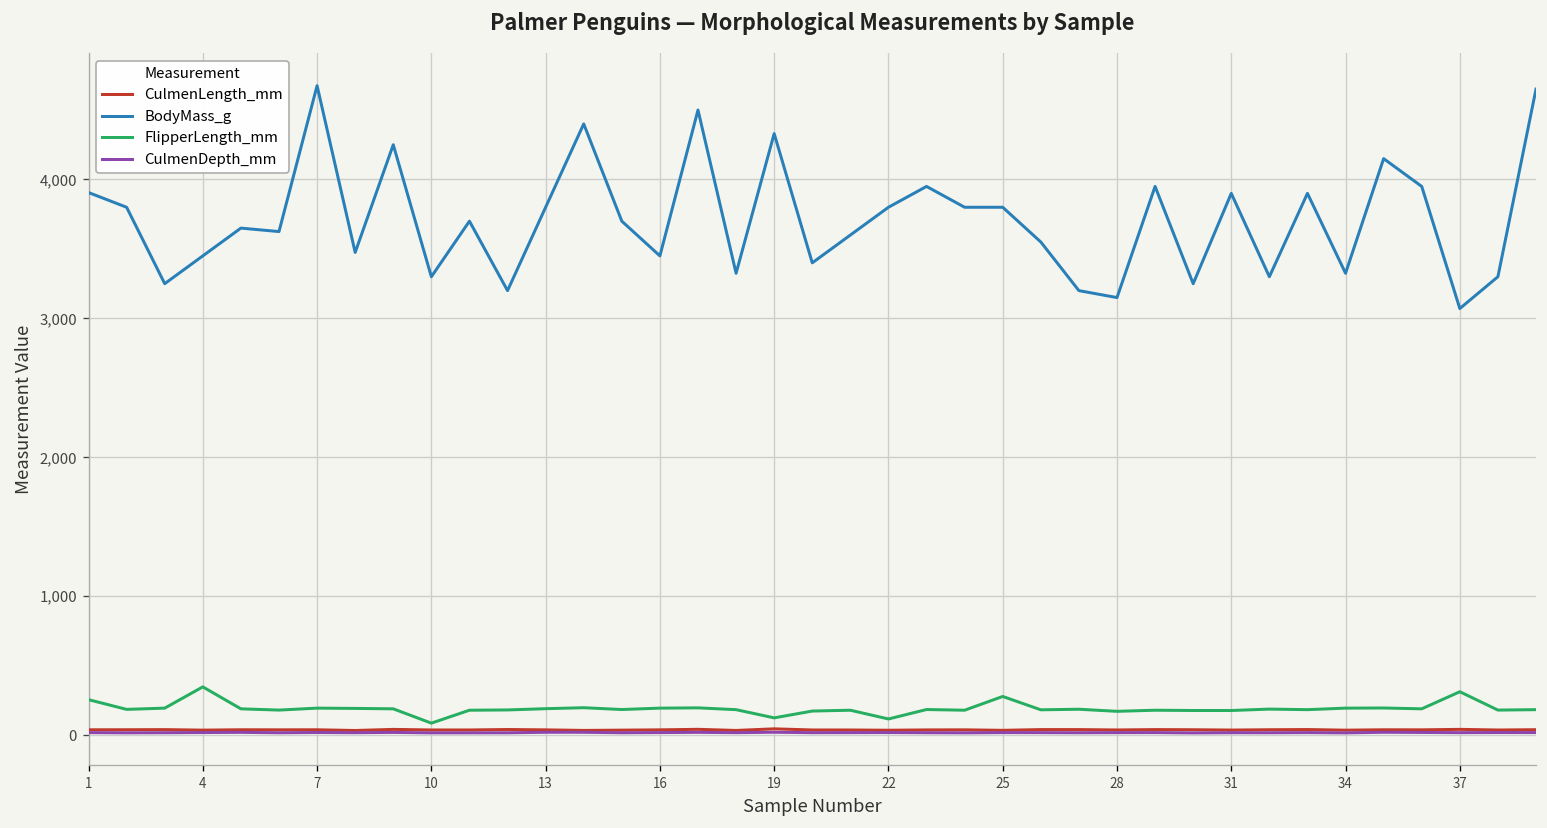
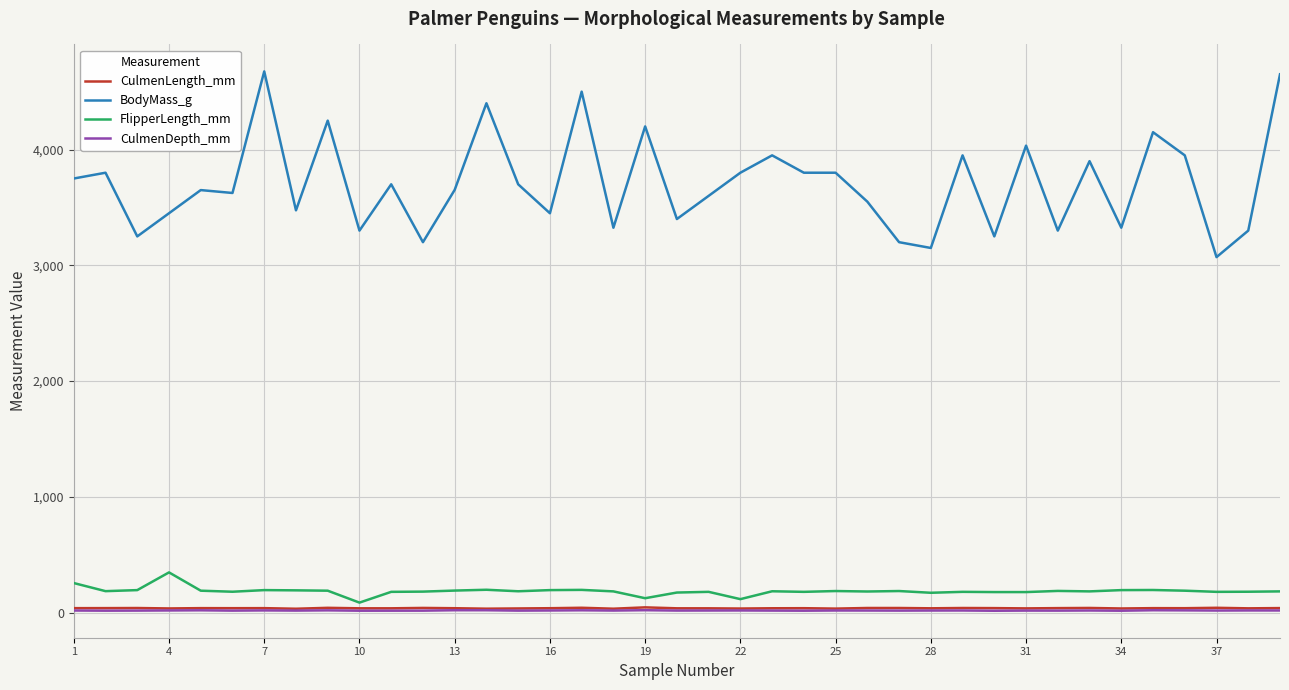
BodyMass_g, 1: 3,910 -> 3,750
BodyMass_g, 13: 3,800 -> 3,650
BodyMass_g, 19: 4,330 -> 4,200
FlipperLength_mm, 25: 280 -> 190
BodyMass_g, 31: 3,900 -> 4,030
FlipperLength_mm, 37: 310 -> 180
